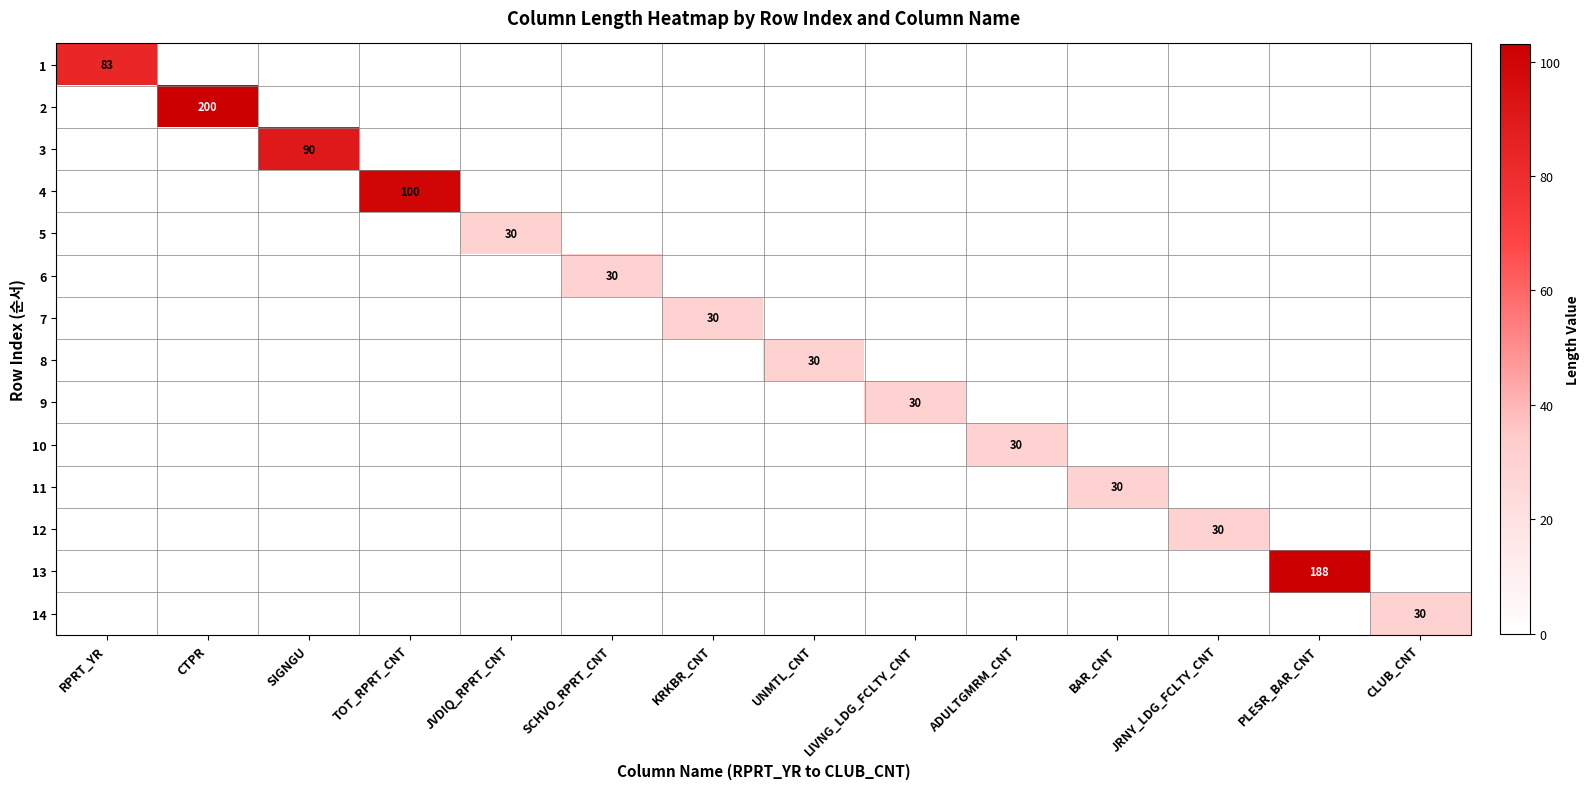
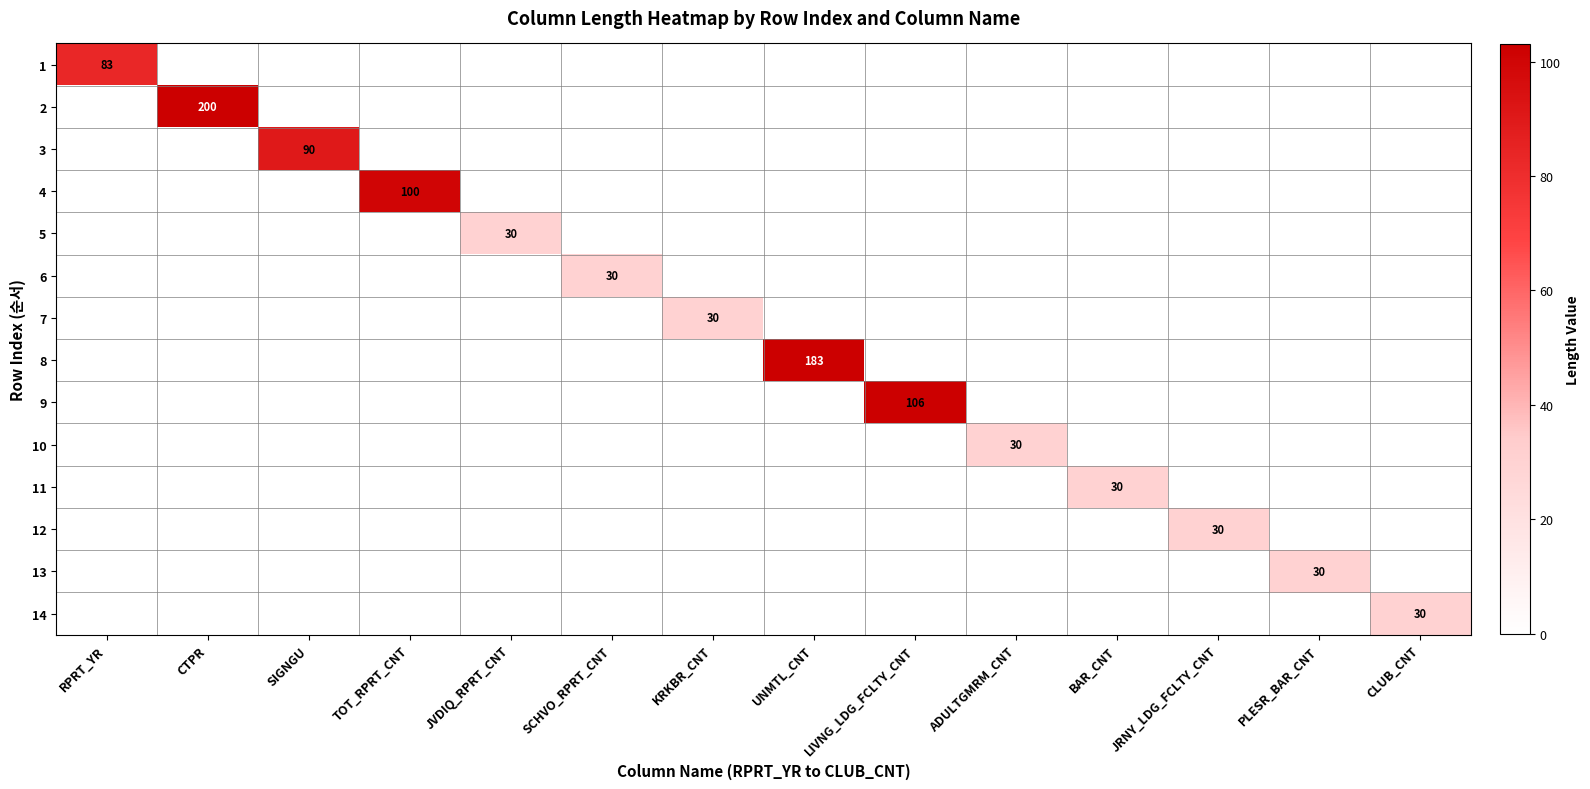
8, UNMTL_CNT: 30 -> 183
9, LIVNG_LDG_FCLTY_CNT: 30 -> 106
13, PLESR_BAR_CNT: 188 -> 30
